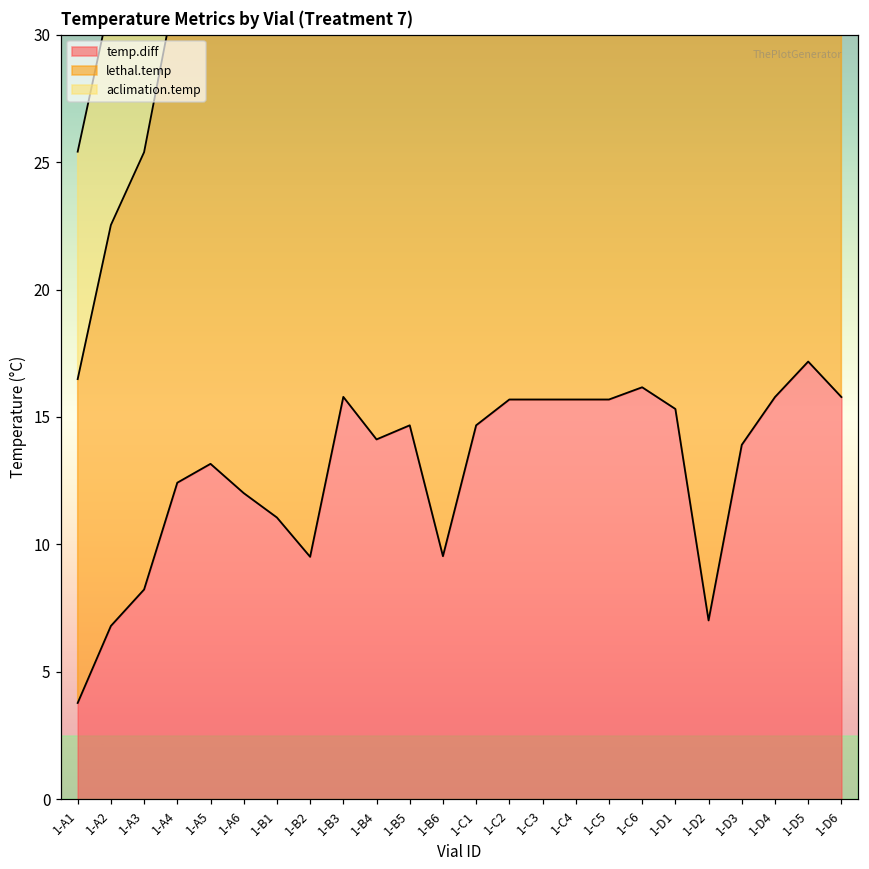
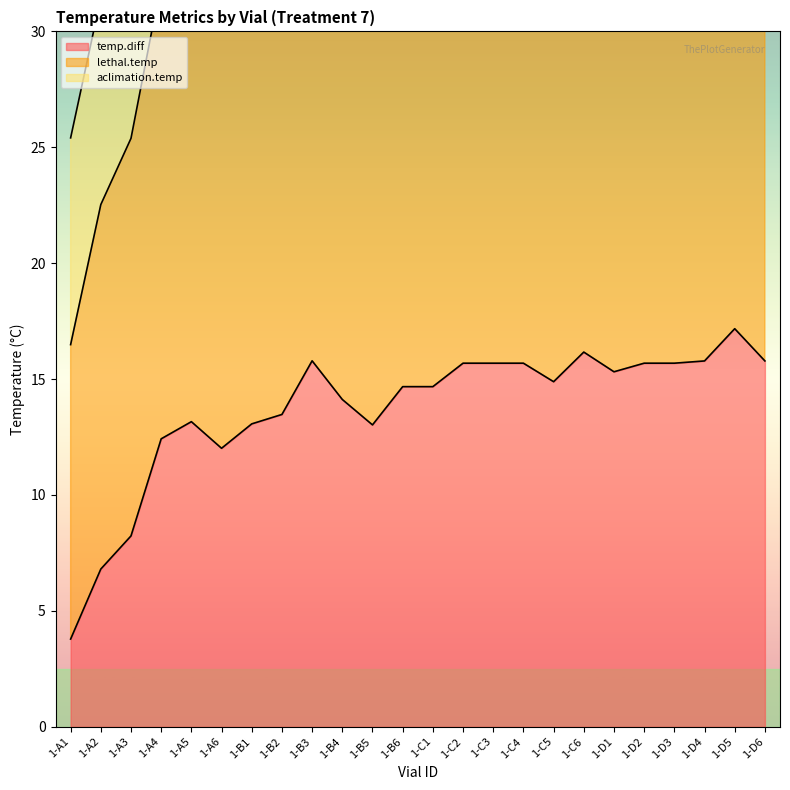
temp.diff, 1-B1: 11.1 -> 13.1
temp.diff, 1-B2: 9.5 -> 13.5
temp.diff, 1-B5: 14.7 -> 13.0
temp.diff, 1-B6: 9.5 -> 14.7
temp.diff, 1-C5: 15.7 -> 14.9
temp.diff, 1-D2: 7.0 -> 15.7
temp.diff, 1-D3: 13.9 -> 15.7
